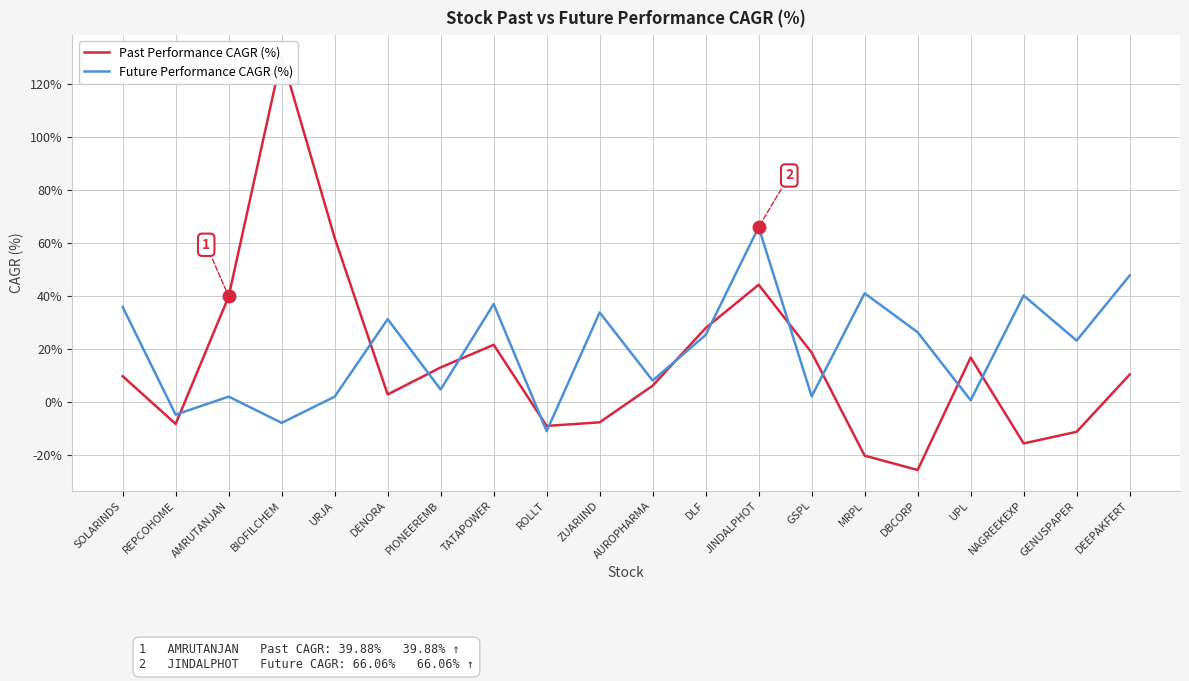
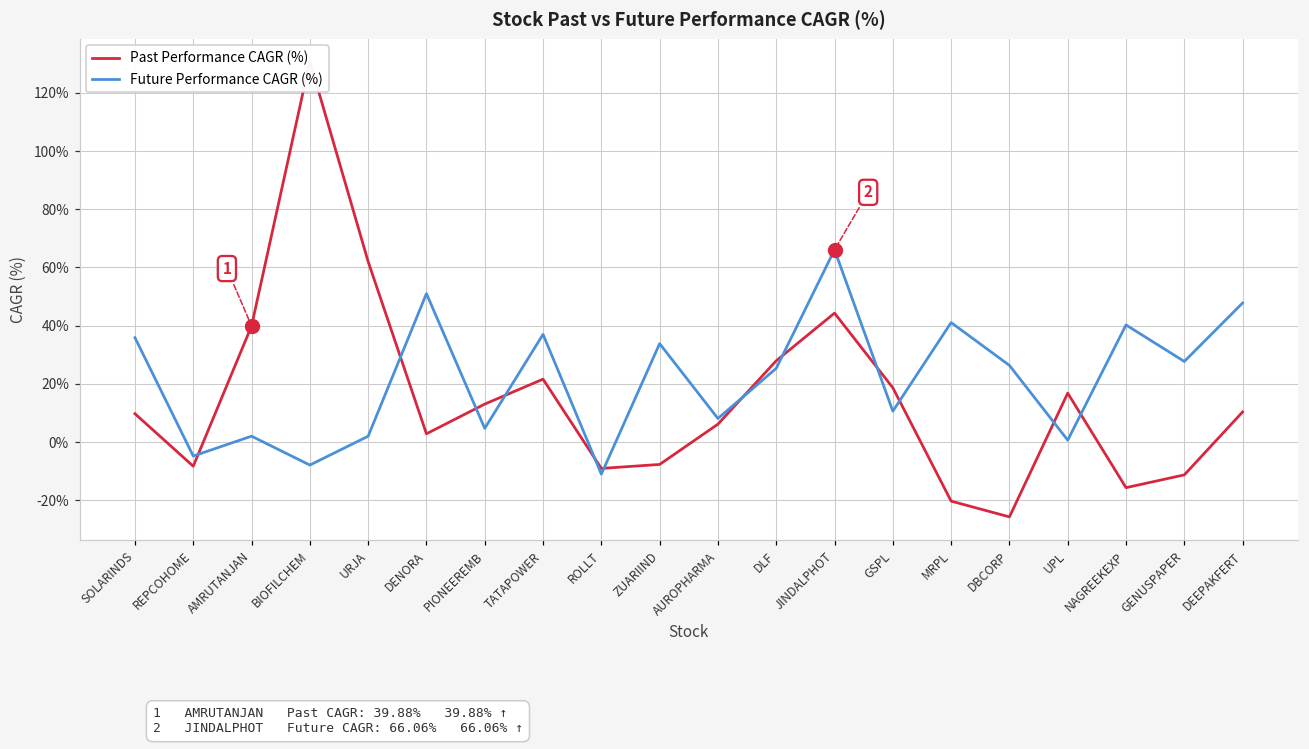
Future Performance CAGR (%), DENORA: 31% -> 51%
Future Performance CAGR (%), GSPL: 2% -> 11%
Future Performance CAGR (%), GENUSPAPER: 23% -> 28%
